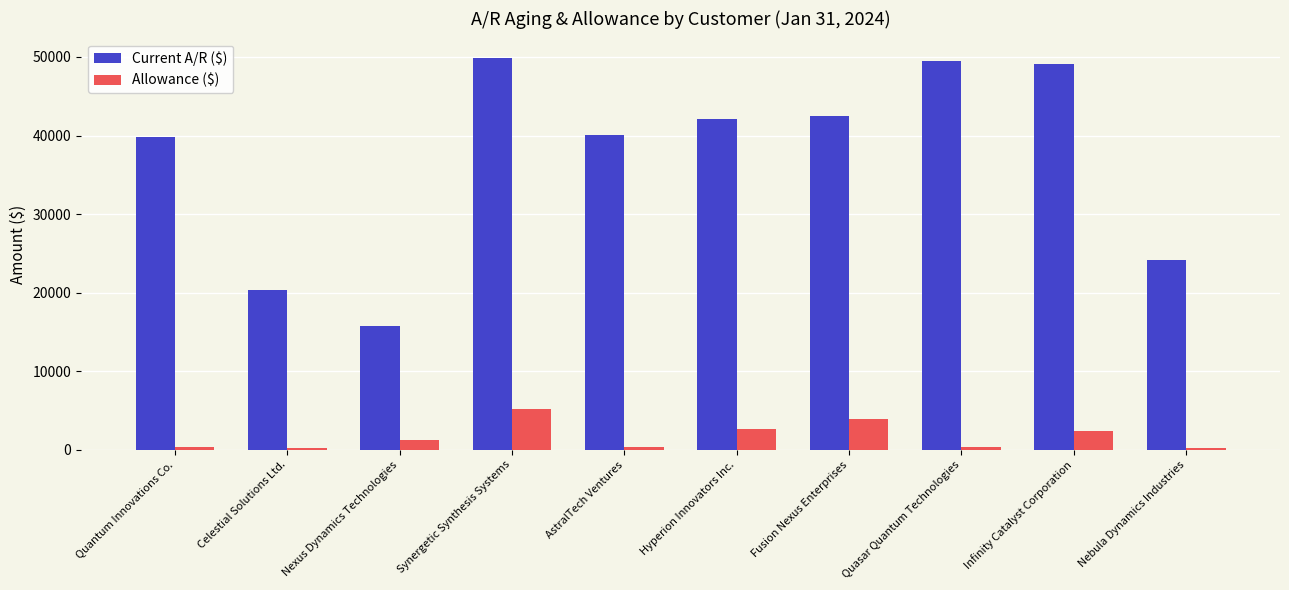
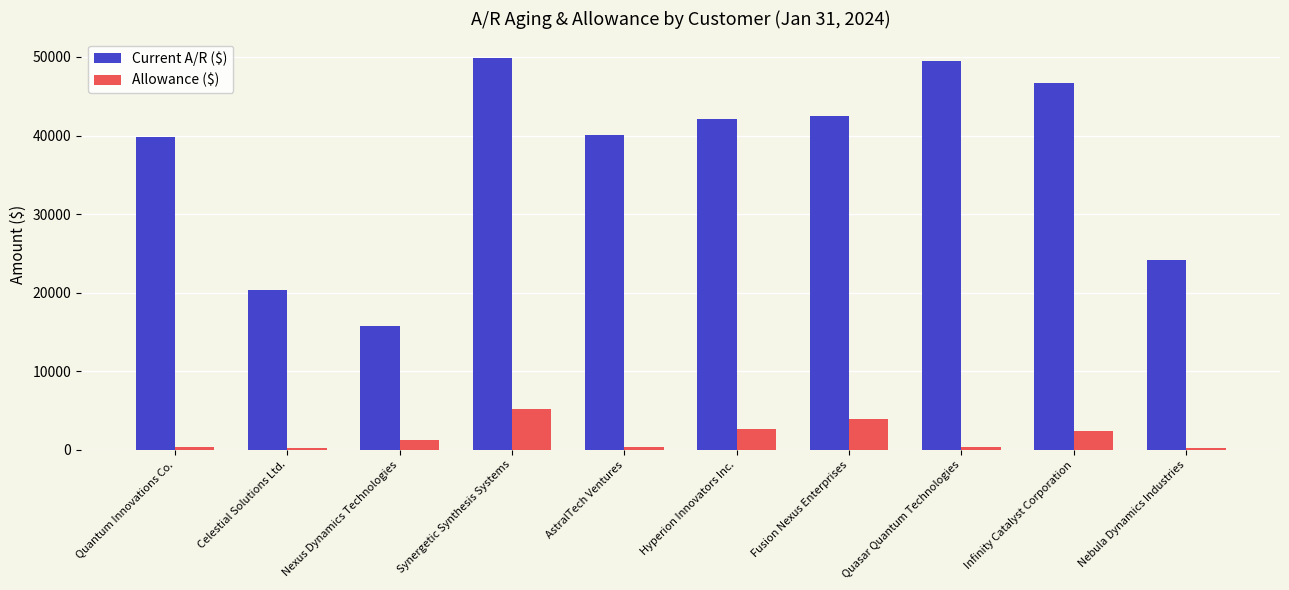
Current A/R ($), Infinity Catalyst Corporation: 49000 -> 47000
